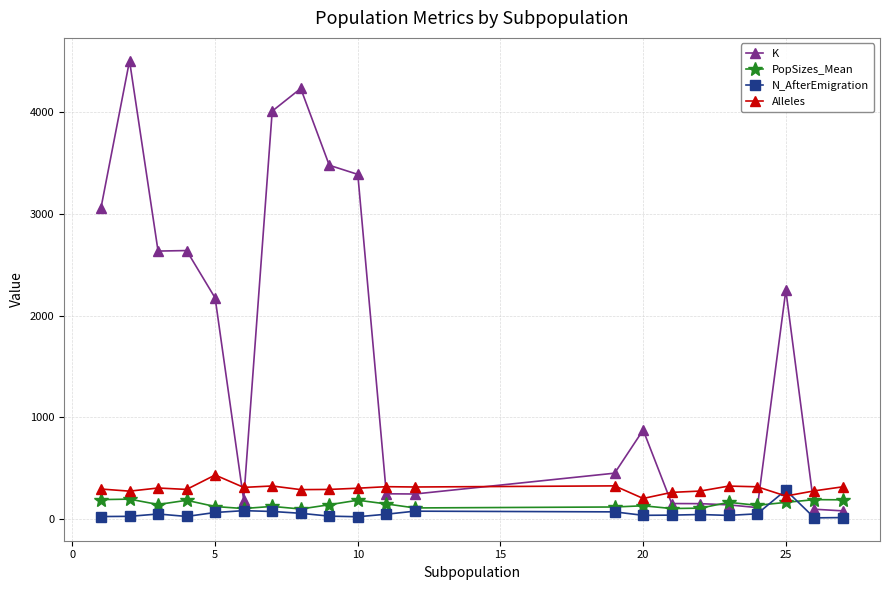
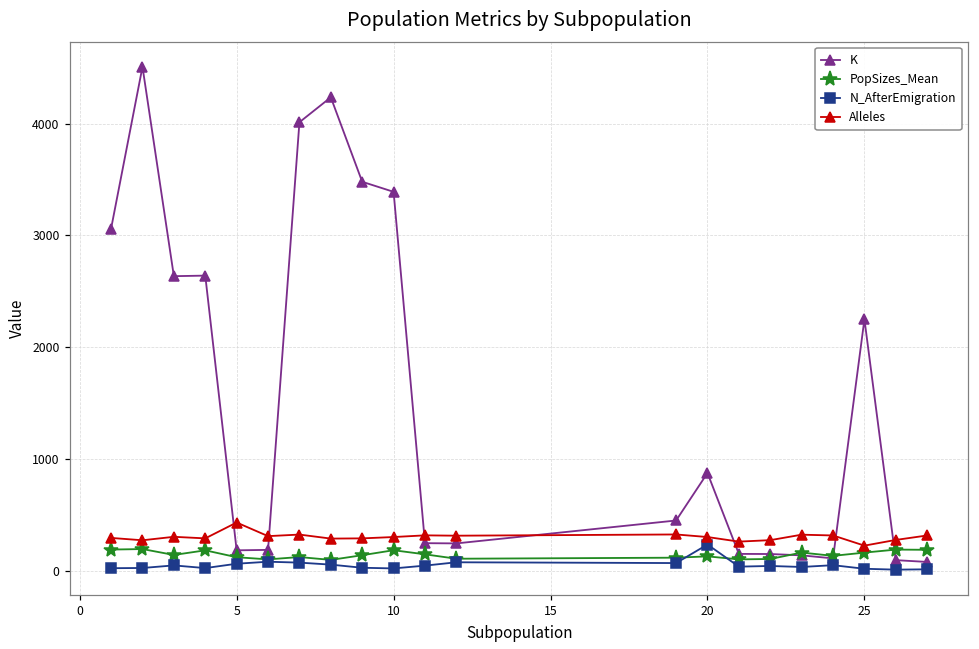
K, 5: 2170 -> 180
N_AfterEmigration, 20: 30 -> 230
Alleles, 20: 200 -> 300
N_AfterEmigration, 25: 280 -> 20
